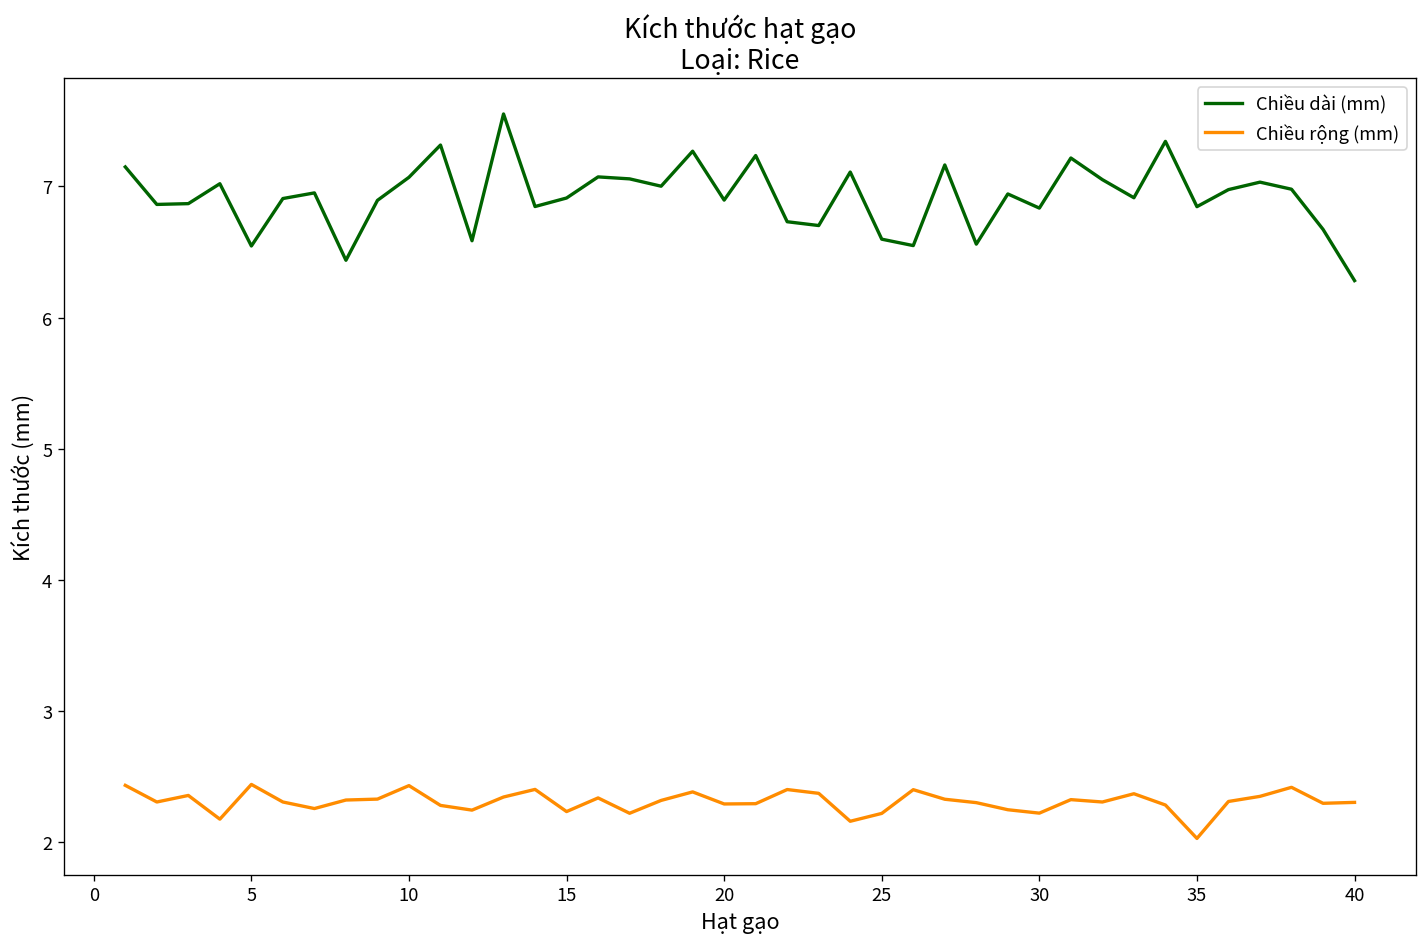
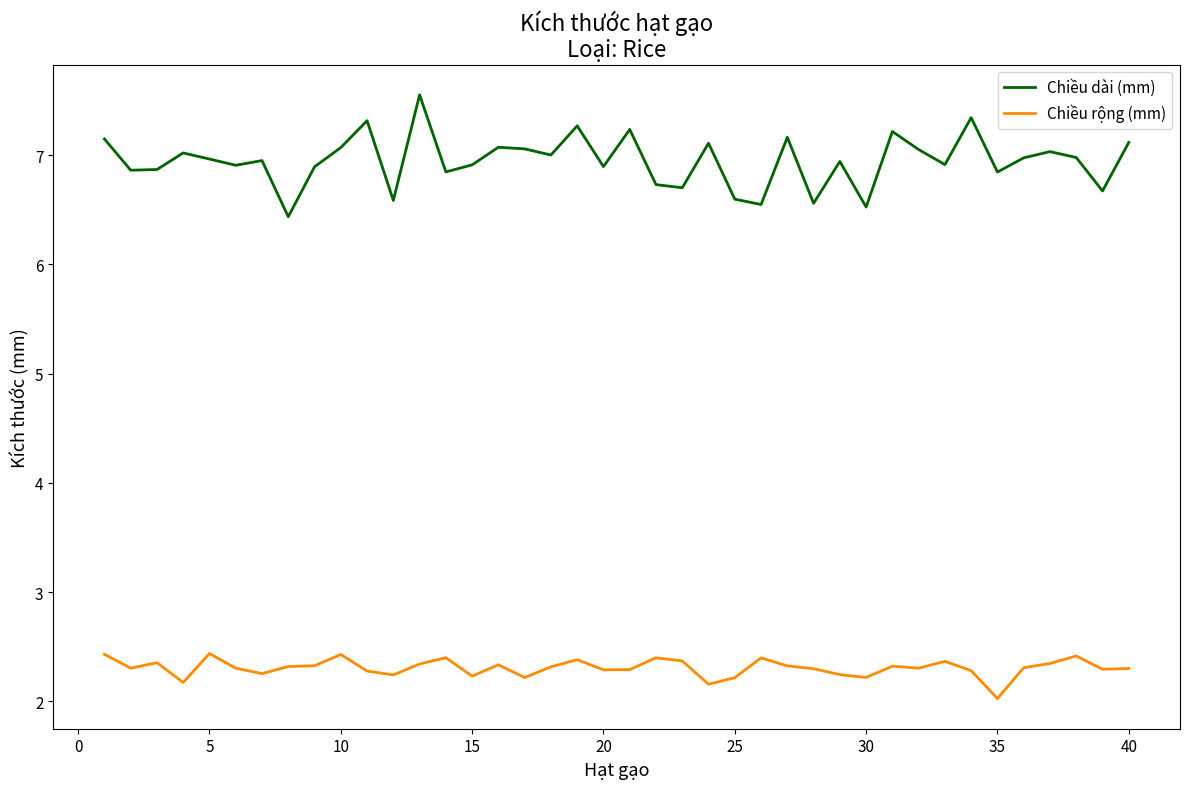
Chiều dài (mm), 5: 6.55 -> 6.97
Chiều dài (mm), 30: 6.84 -> 6.53
Chiều dài (mm), 40: 6.28 -> 7.12
